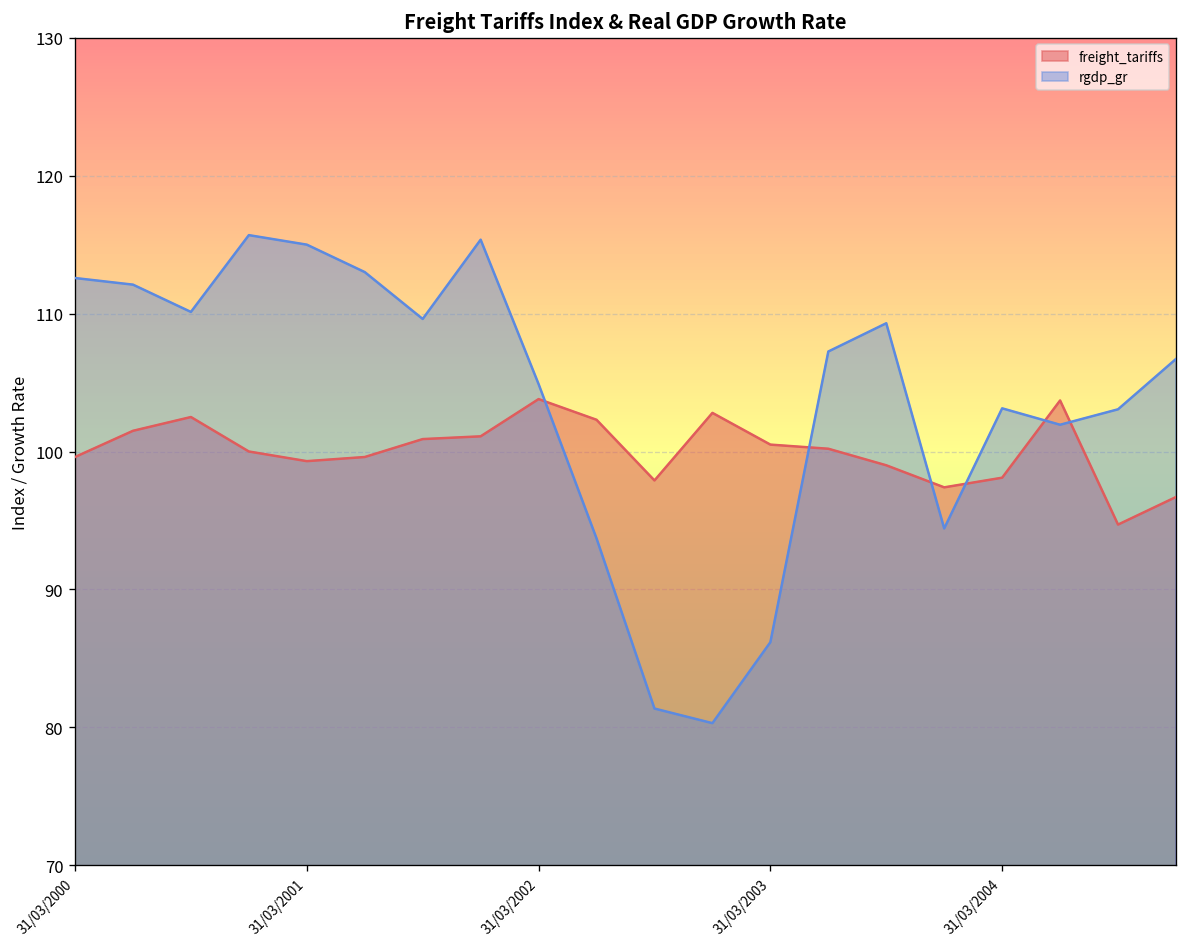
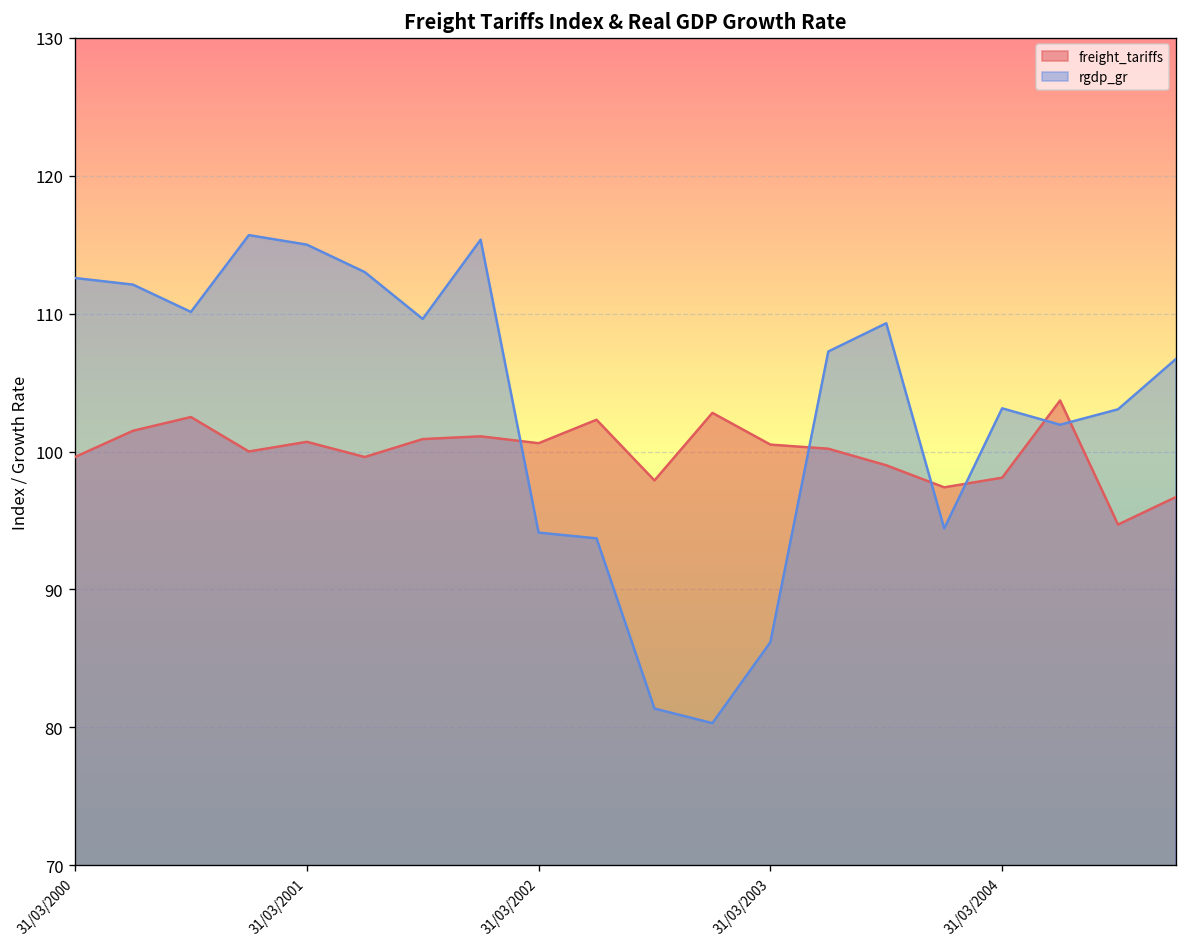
freight_tariffs, 31/03/2001: 99.3 -> 100.7
freight_tariffs, 31/03/2002: 103.8 -> 100.6
rgdp_gr, 31/03/2002: 104.9 -> 94.1
